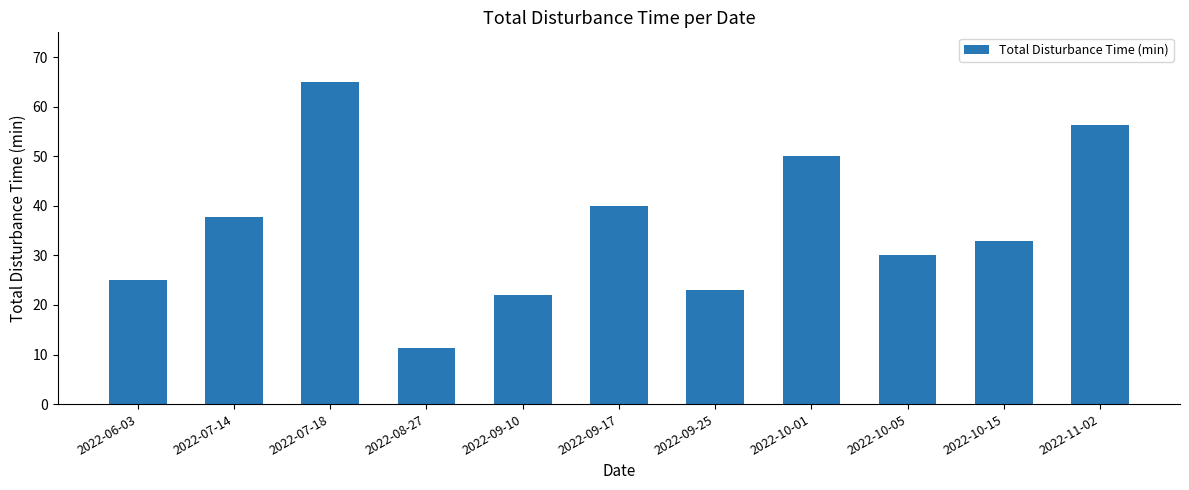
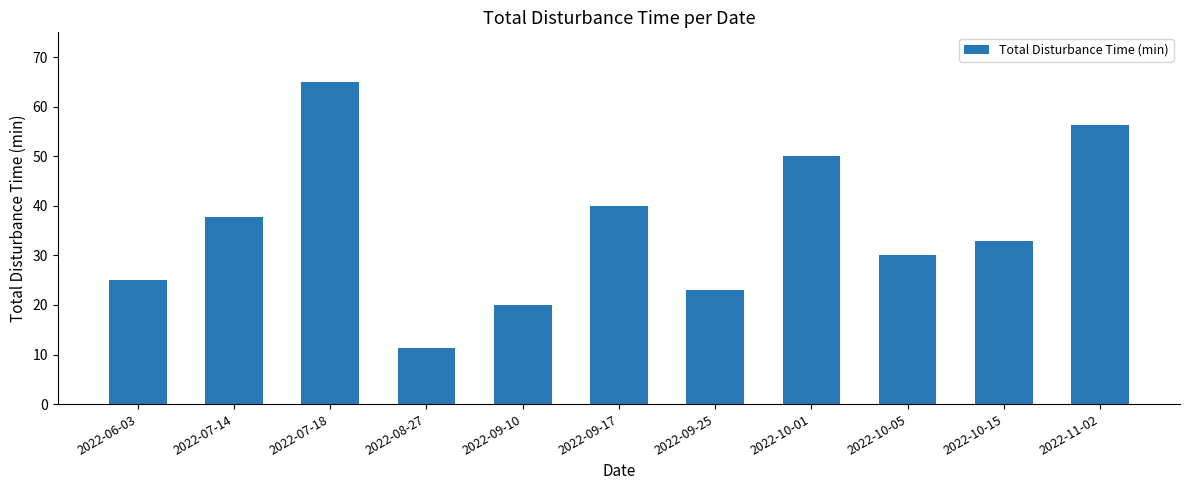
2022-09-10: 22 -> 20
